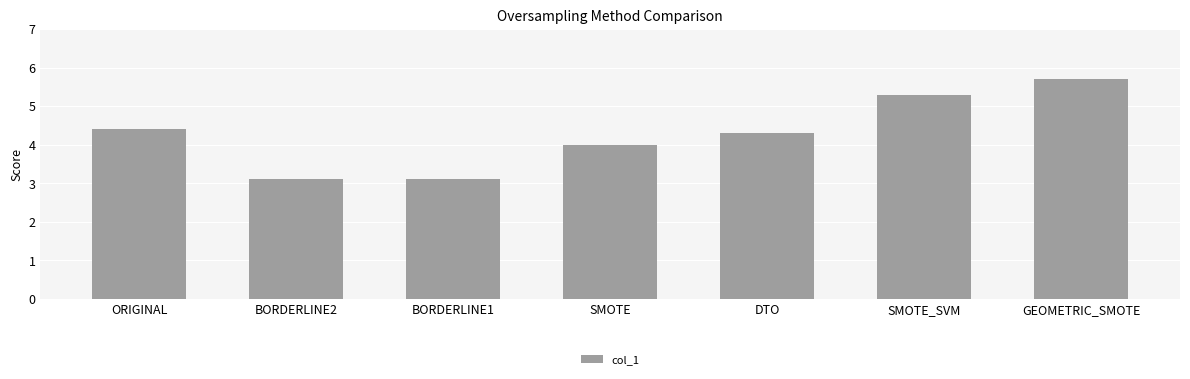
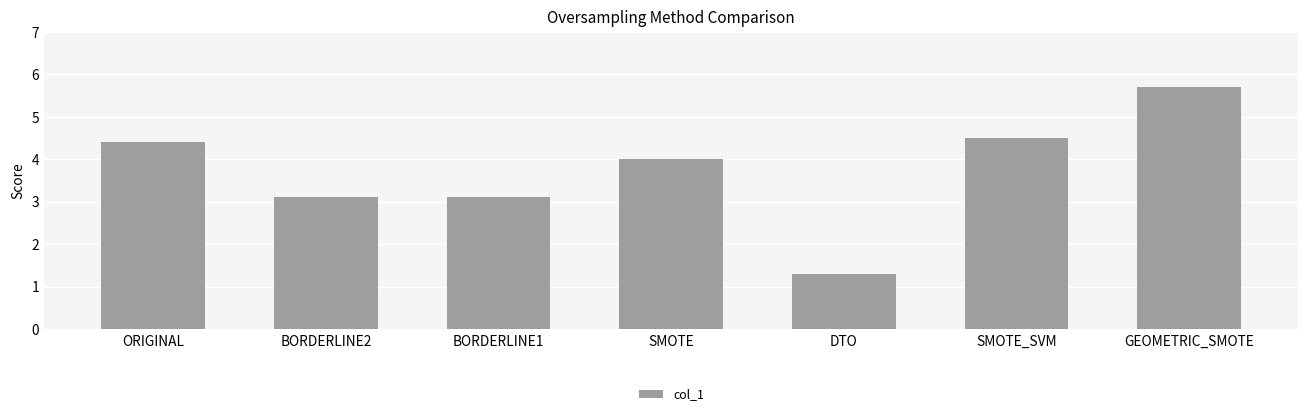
DTO: 4.3 -> 1.3
SMOTE_SVM: 5.3 -> 4.5
